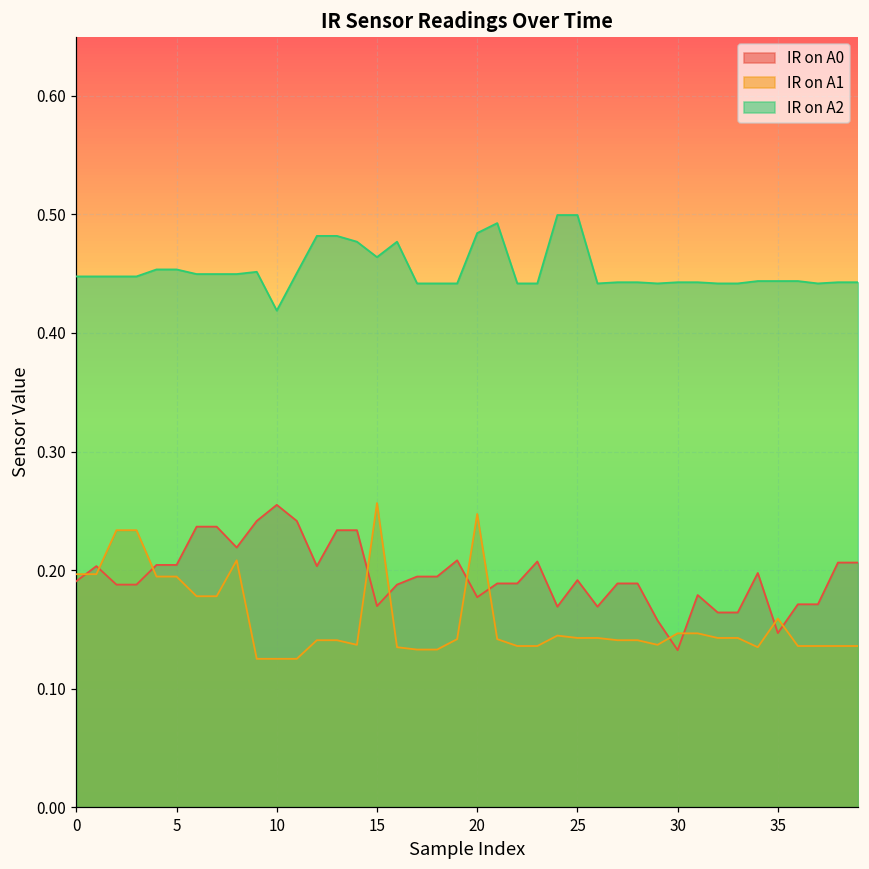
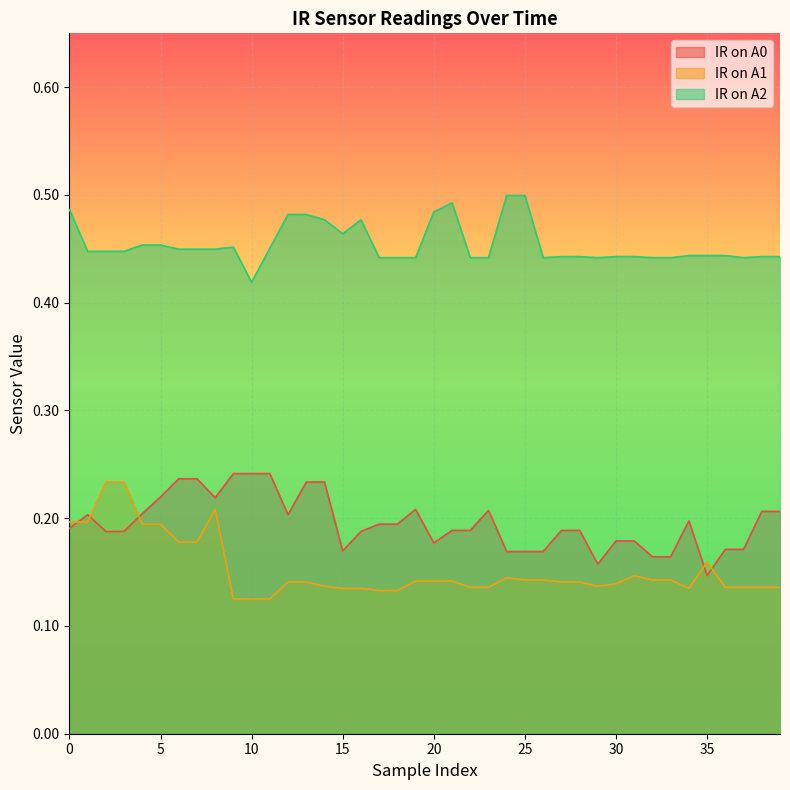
IR on A2, 0: 0.448 -> 0.487
IR on A0, 5: 0.204 -> 0.220
IR on A0, 10: 0.255 -> 0.241
IR on A1, 15: 0.257 -> 0.135
IR on A1, 20: 0.247 -> 0.142
IR on A0, 25: 0.192 -> 0.169
IR on A0, 30: 0.132 -> 0.179
IR on A1, 30: 0.147 -> 0.139
